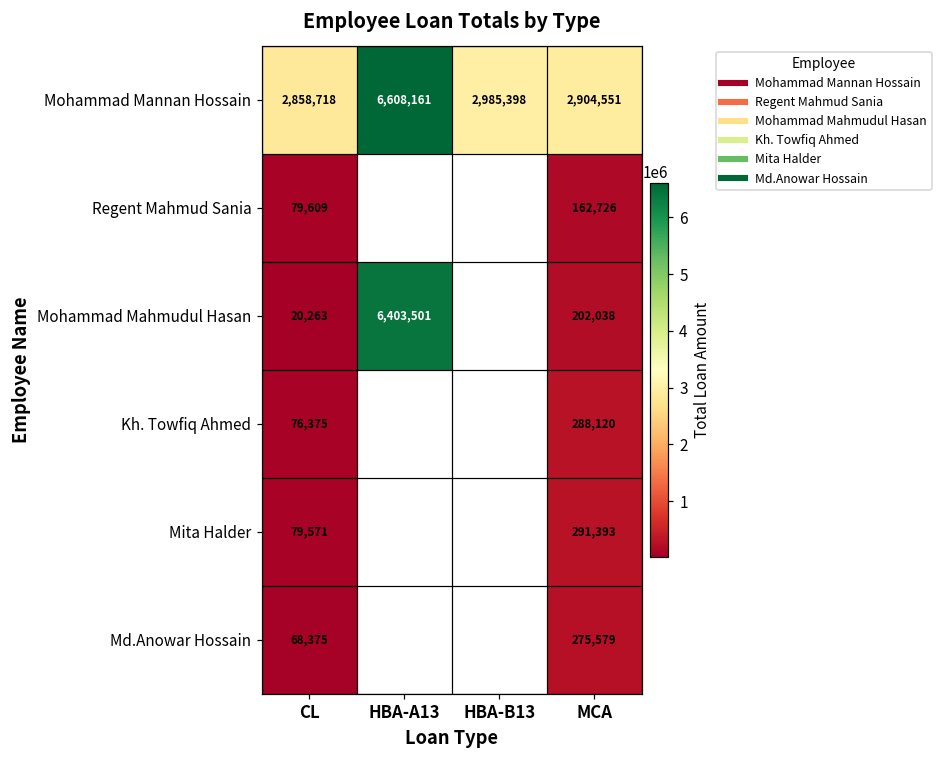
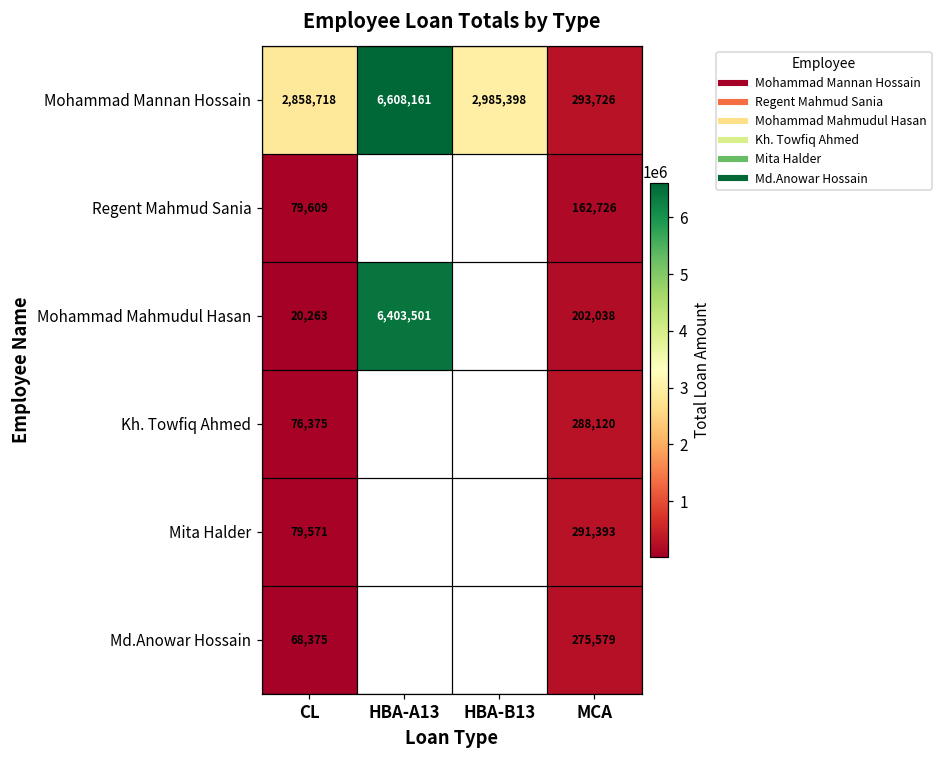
Mohammad Mannan Hossain, MCA: 2,904,551 -> 293,726
